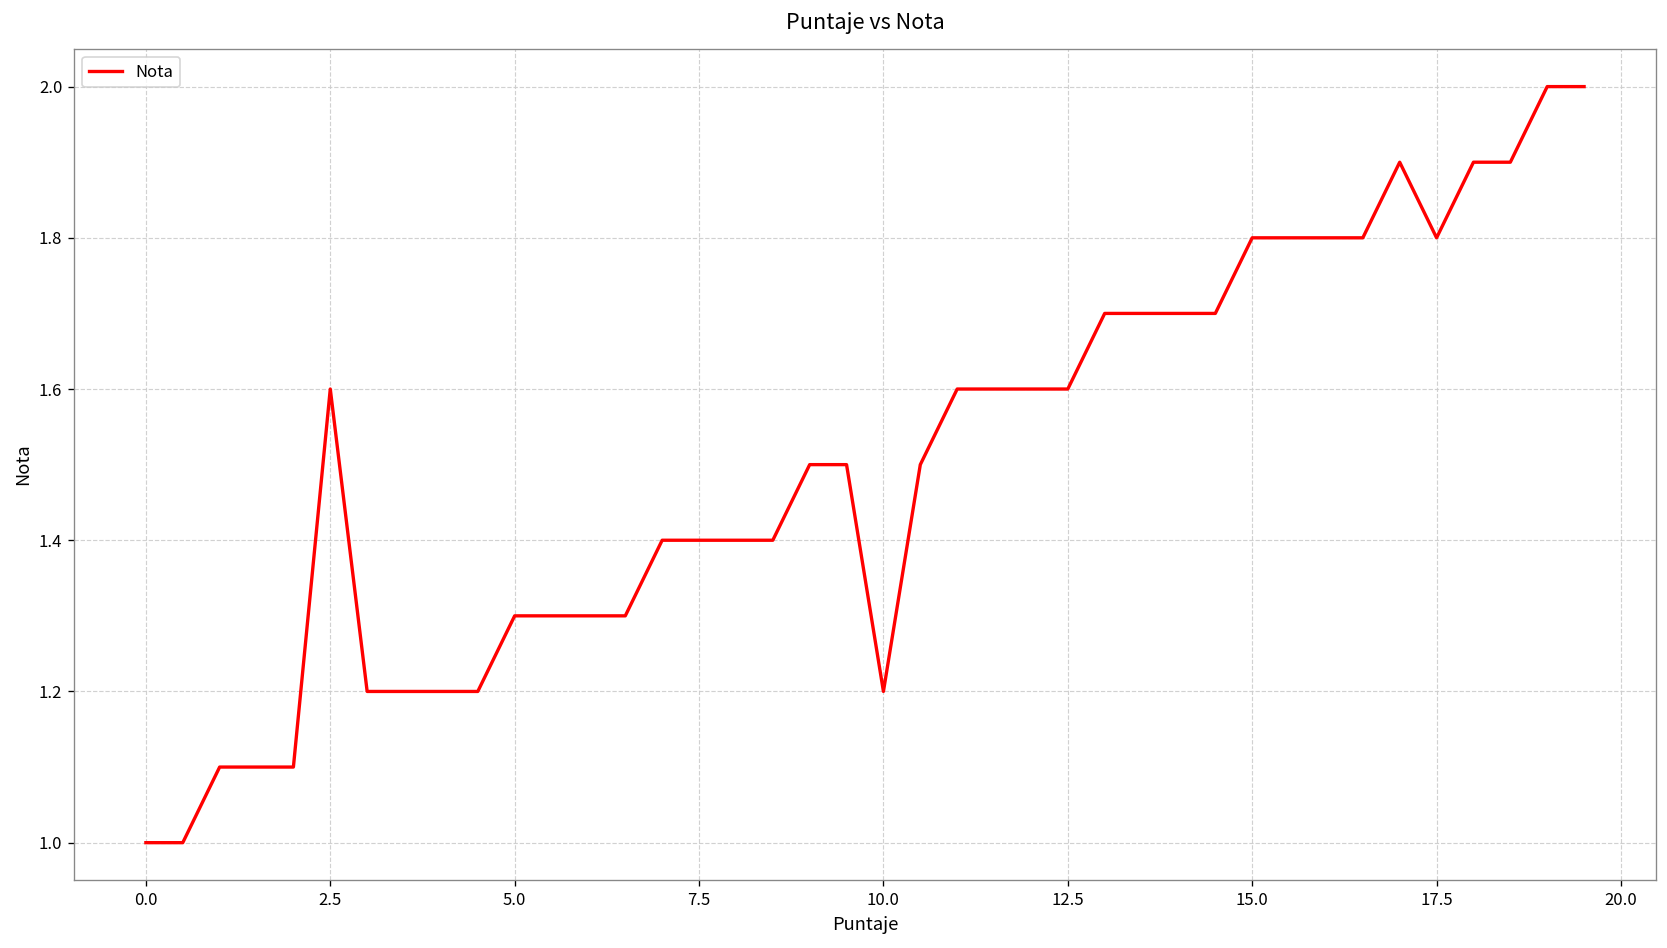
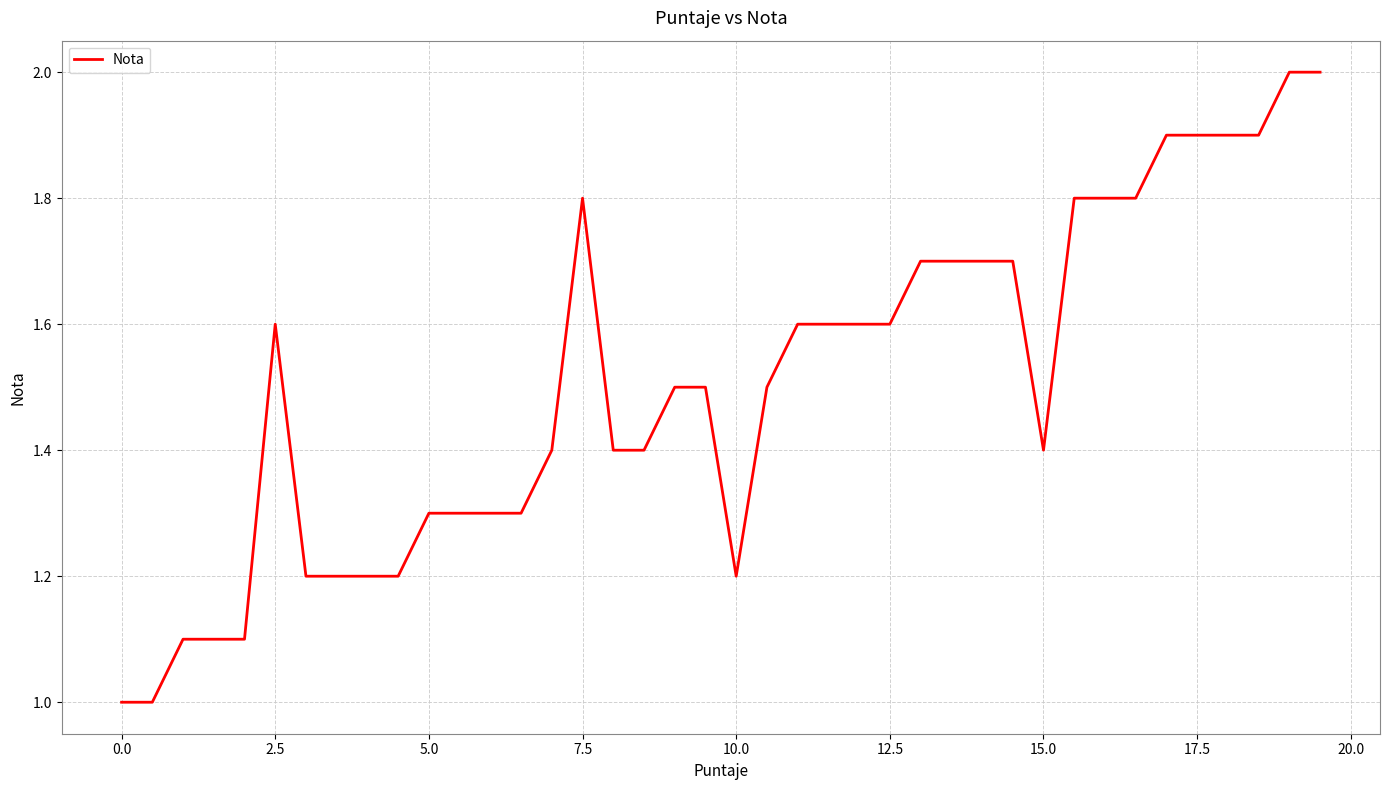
7.5: 1.4 -> 1.8
15.0: 1.8 -> 1.4
17.5: 1.8 -> 1.9
